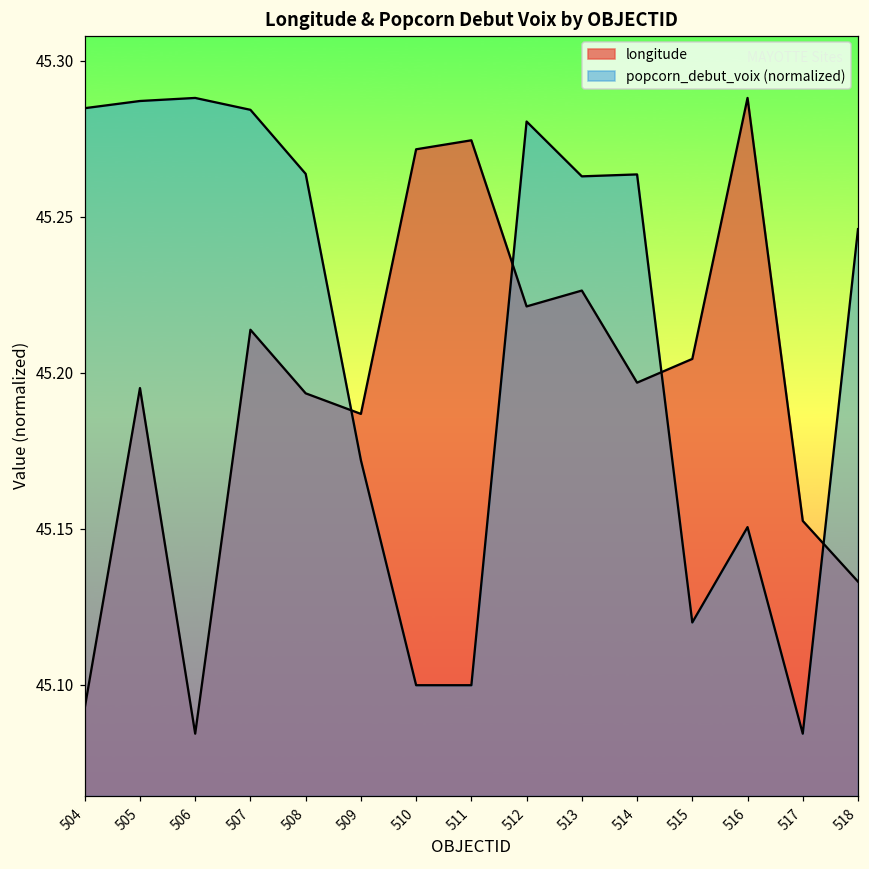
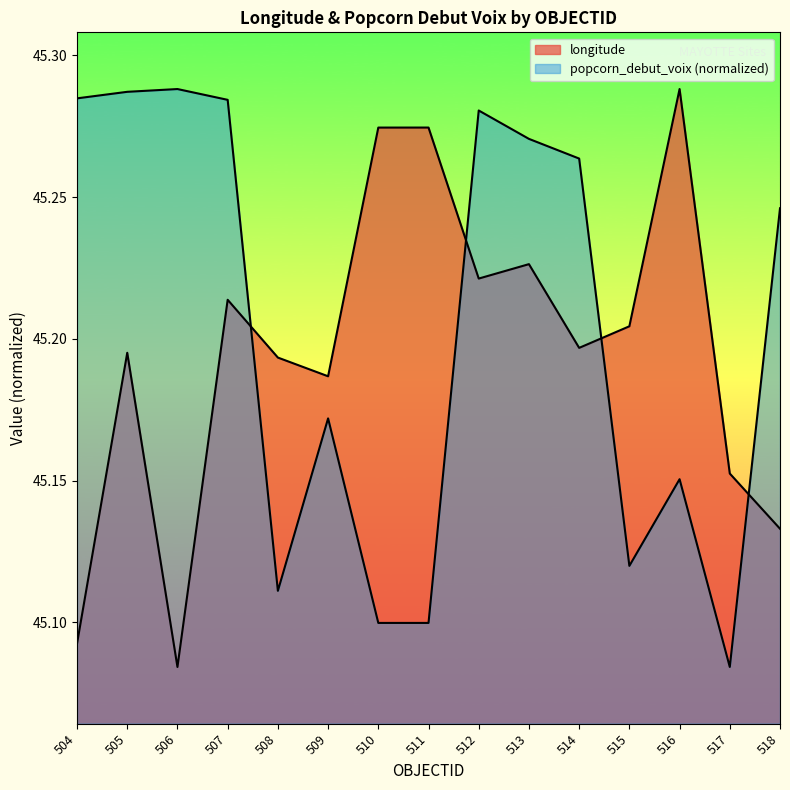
popcorn_debut_voix (normalized), 508: 45.264 -> 45.111
longitude, 510: 45.272 -> 45.275
popcorn_debut_voix (normalized), 513: 45.263 -> 45.271
